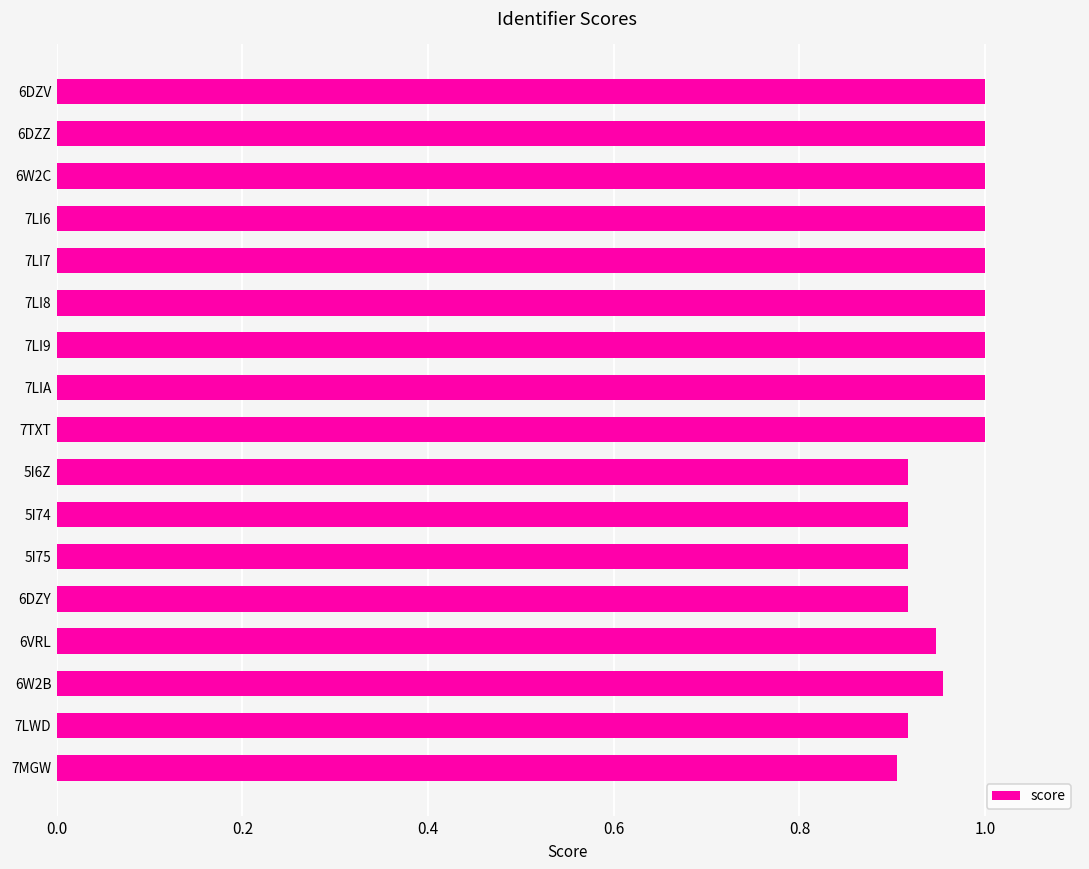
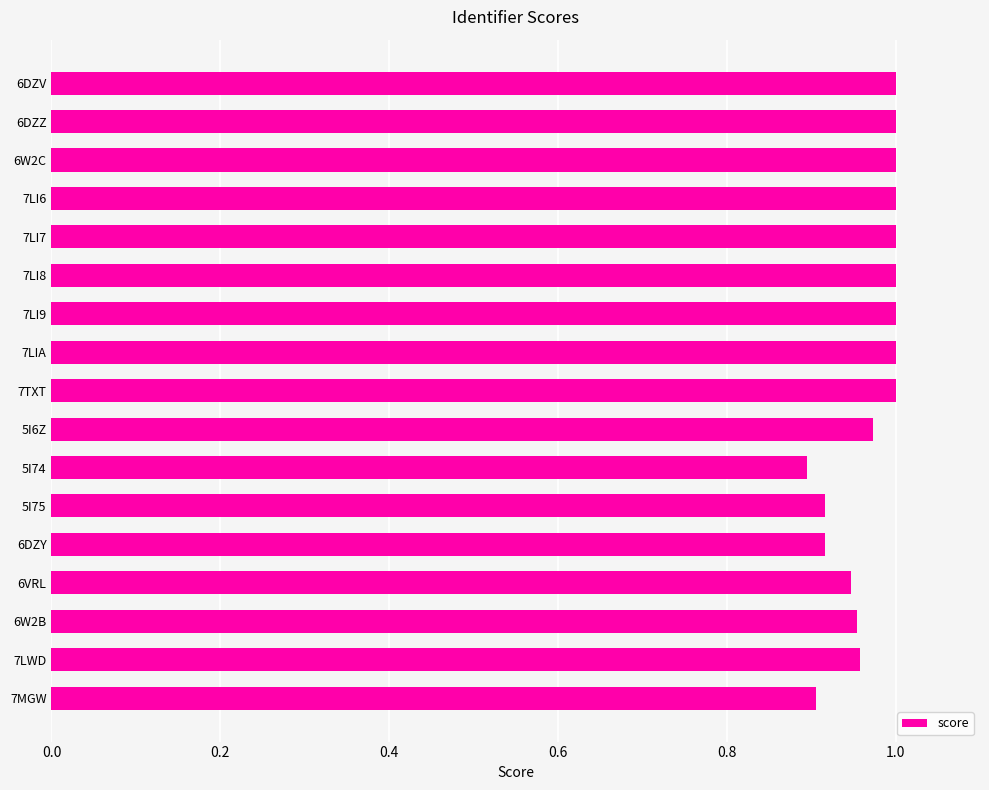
5I6Z: 0.92 -> 0.97
5I74: 0.92 -> 0.89
7LWD: 0.92 -> 0.96
